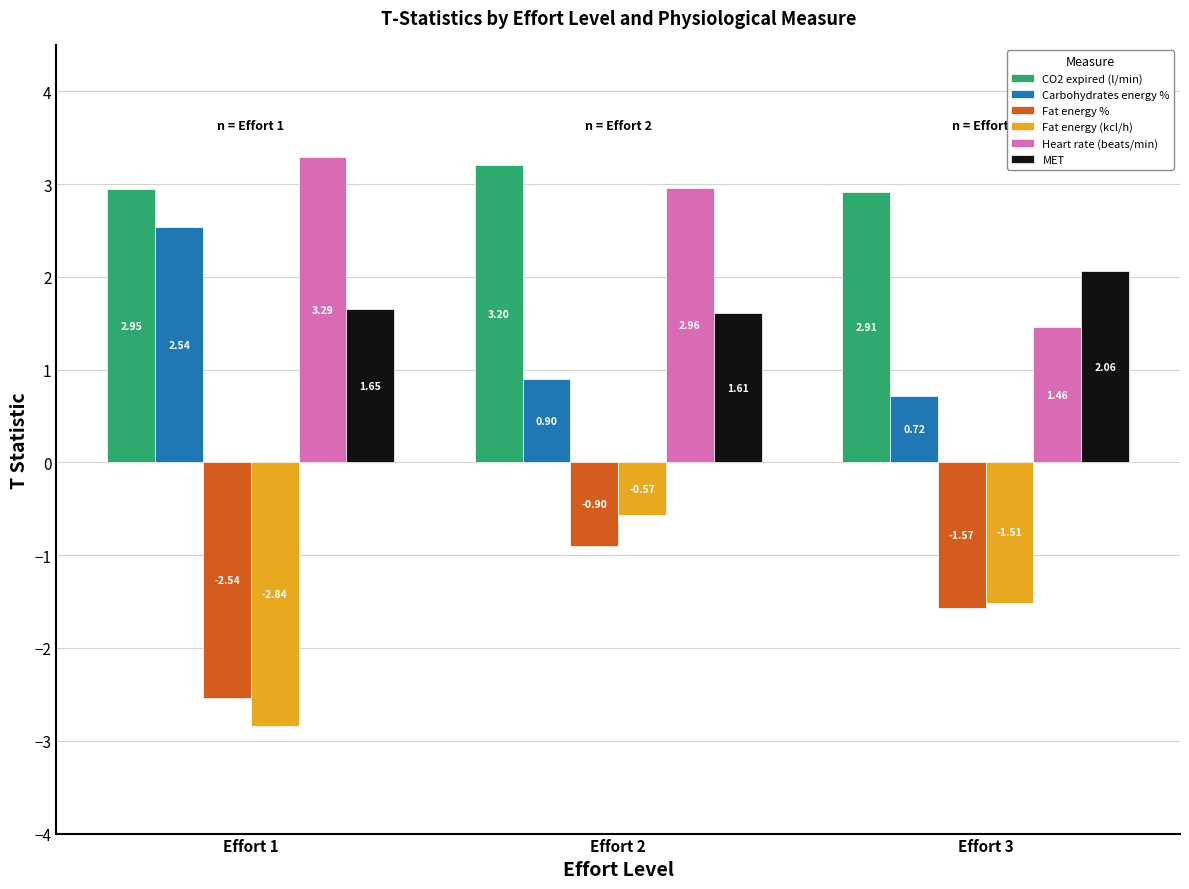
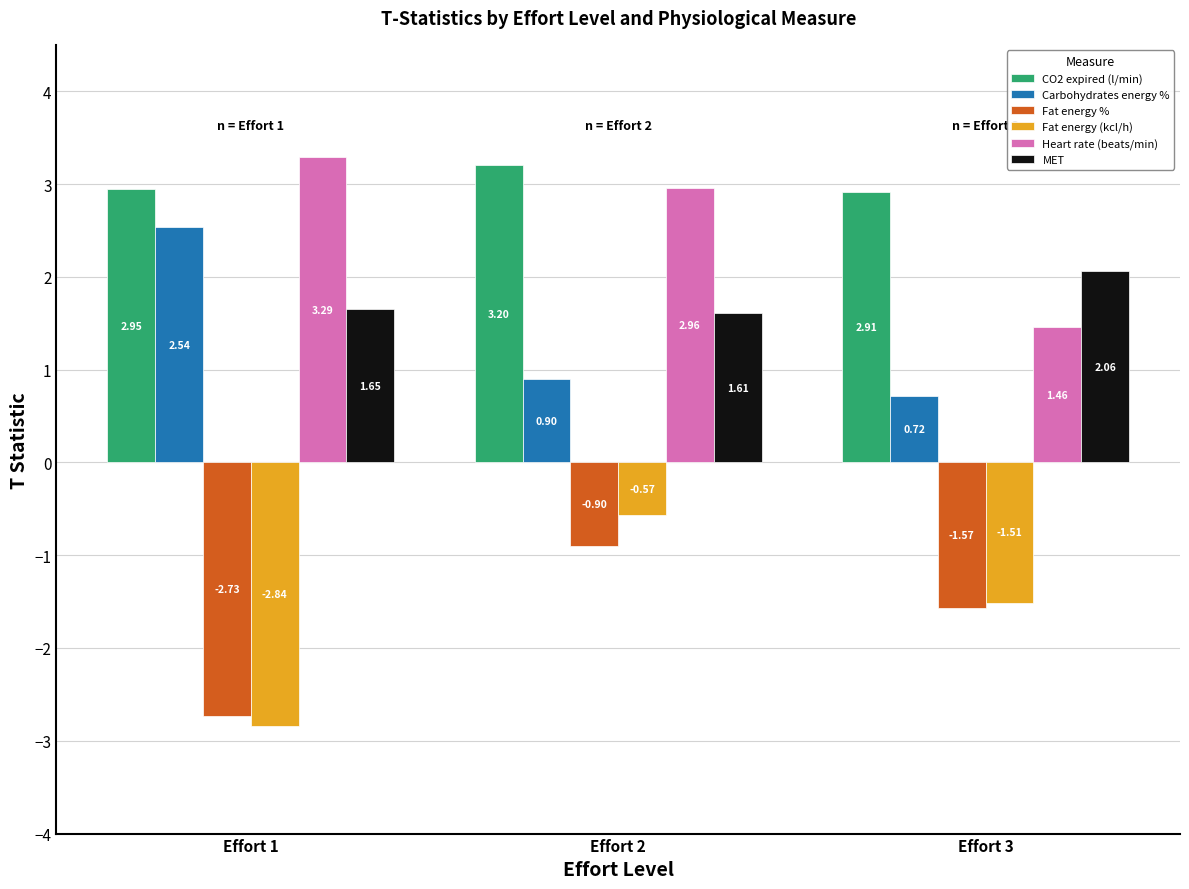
Fat energy %, Effort 1: -2.54 -> -2.73
